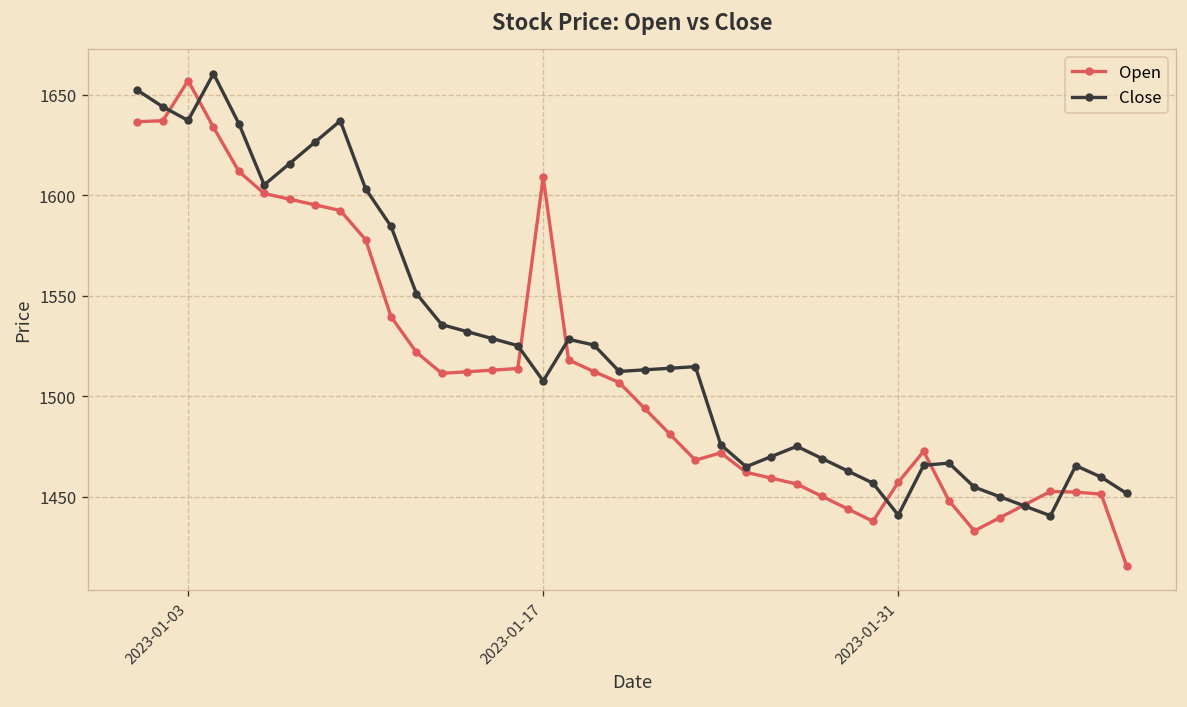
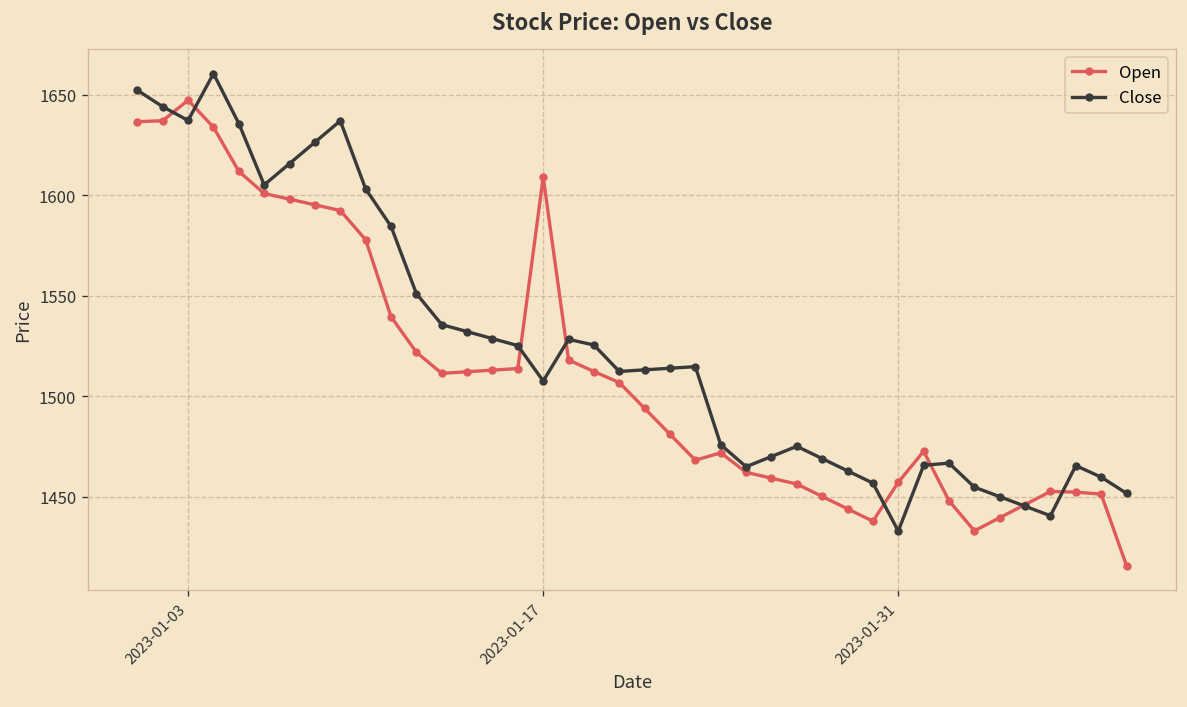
Open, 2023-01-03: 1657 -> 1647
Close, 2023-01-31: 1441 -> 1433
